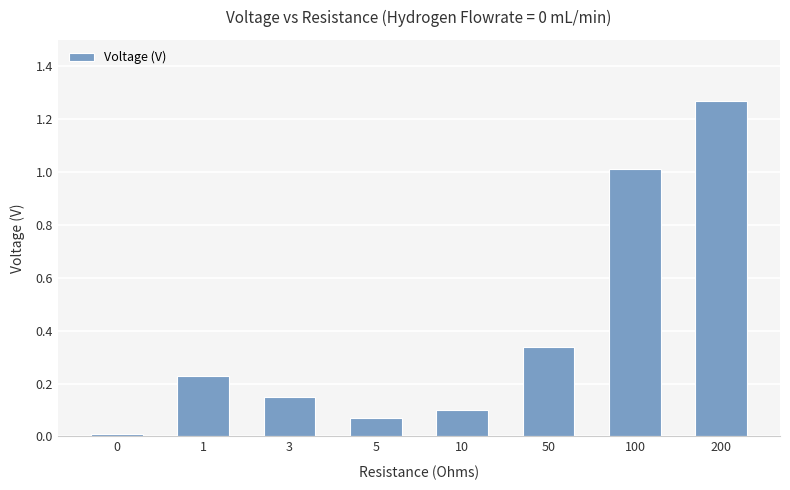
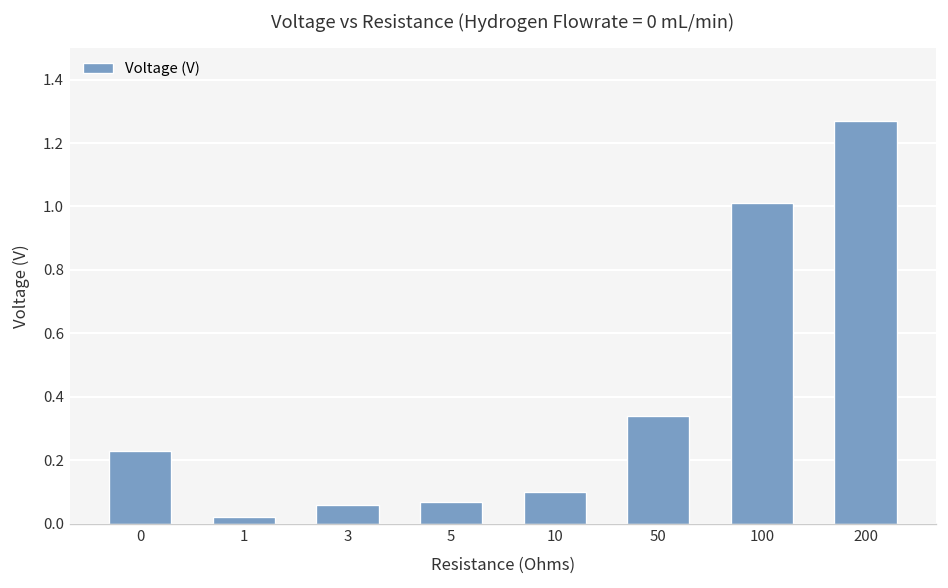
0: 0.01 -> 0.23
1: 0.23 -> 0.02
3: 0.15 -> 0.06
